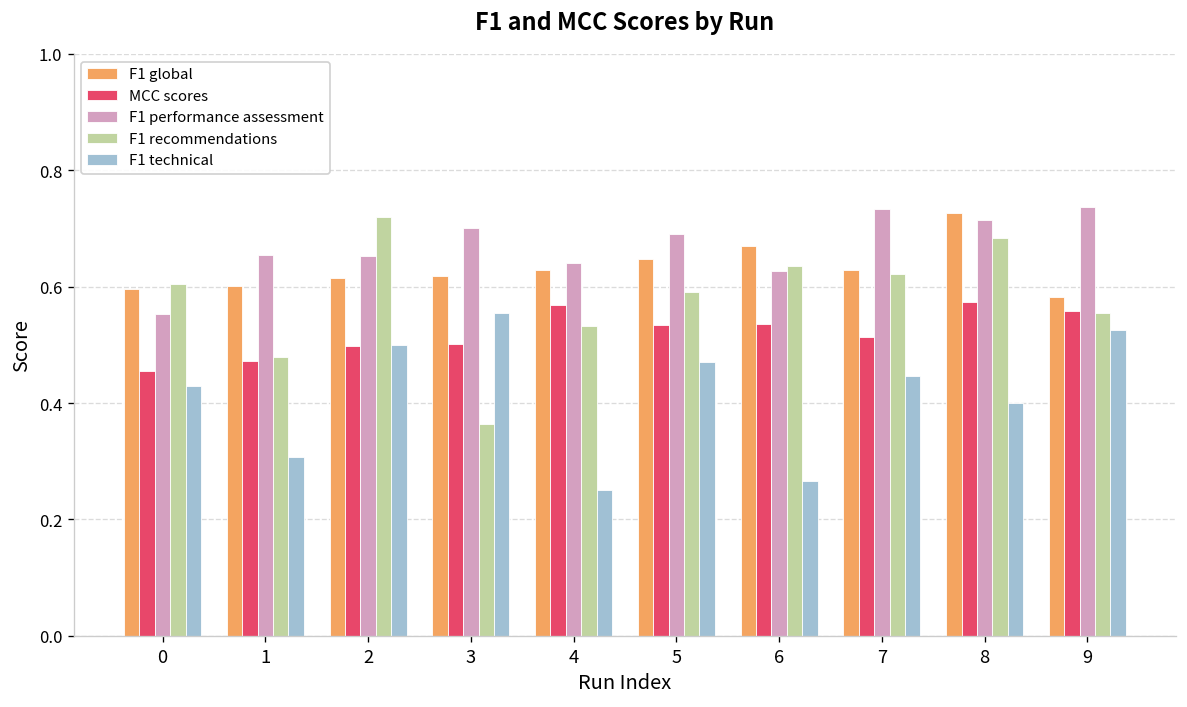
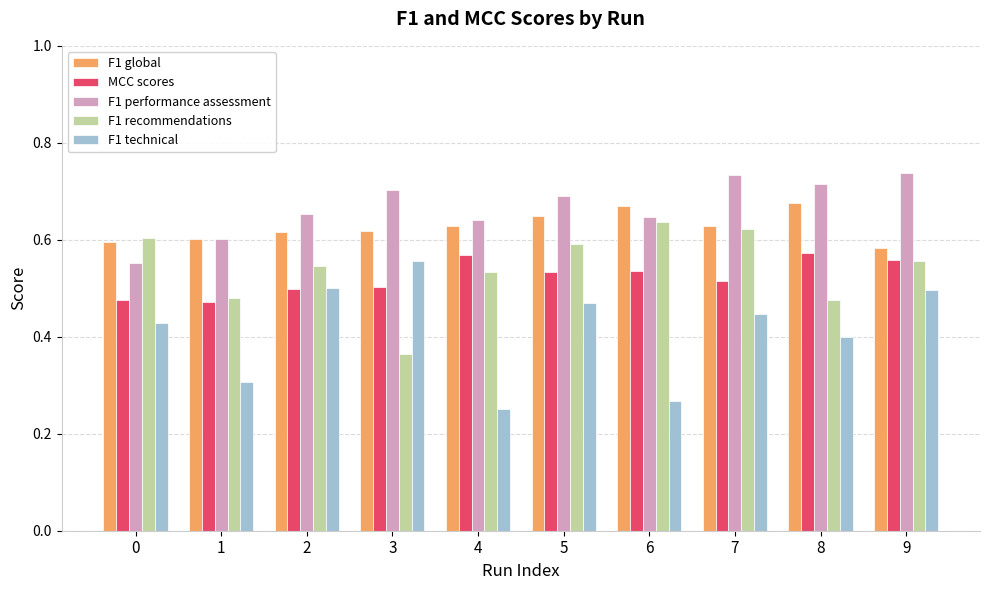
MCC scores, 0: 0.46 -> 0.48
F1 performance assessment, 1: 0.65 -> 0.60
F1 recommendations, 2: 0.72 -> 0.55
F1 performance assessment, 6: 0.63 -> 0.65
F1 global, 8: 0.73 -> 0.68
F1 recommendations, 8: 0.68 -> 0.48
F1 technical, 9: 0.53 -> 0.50
